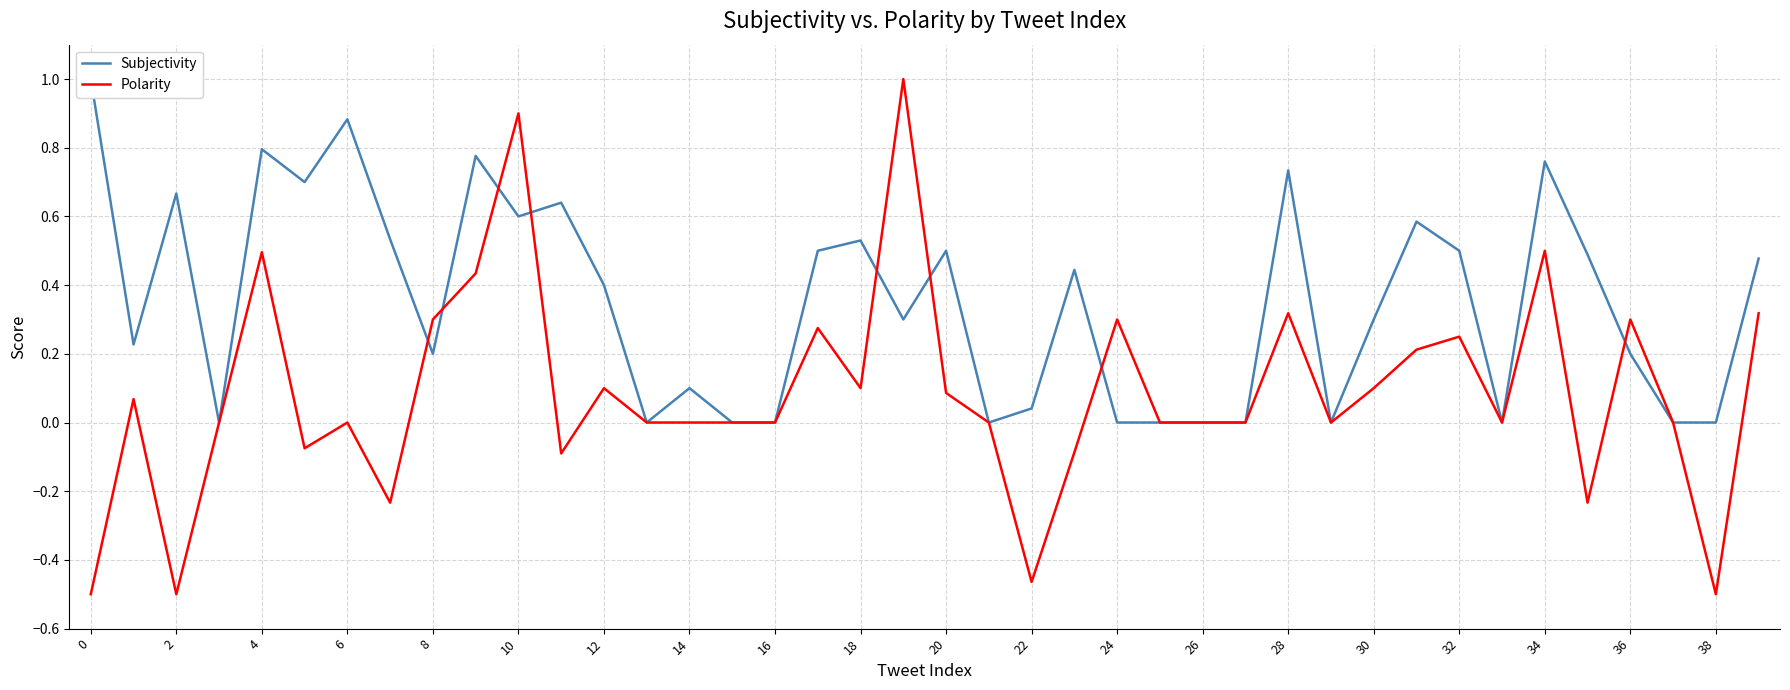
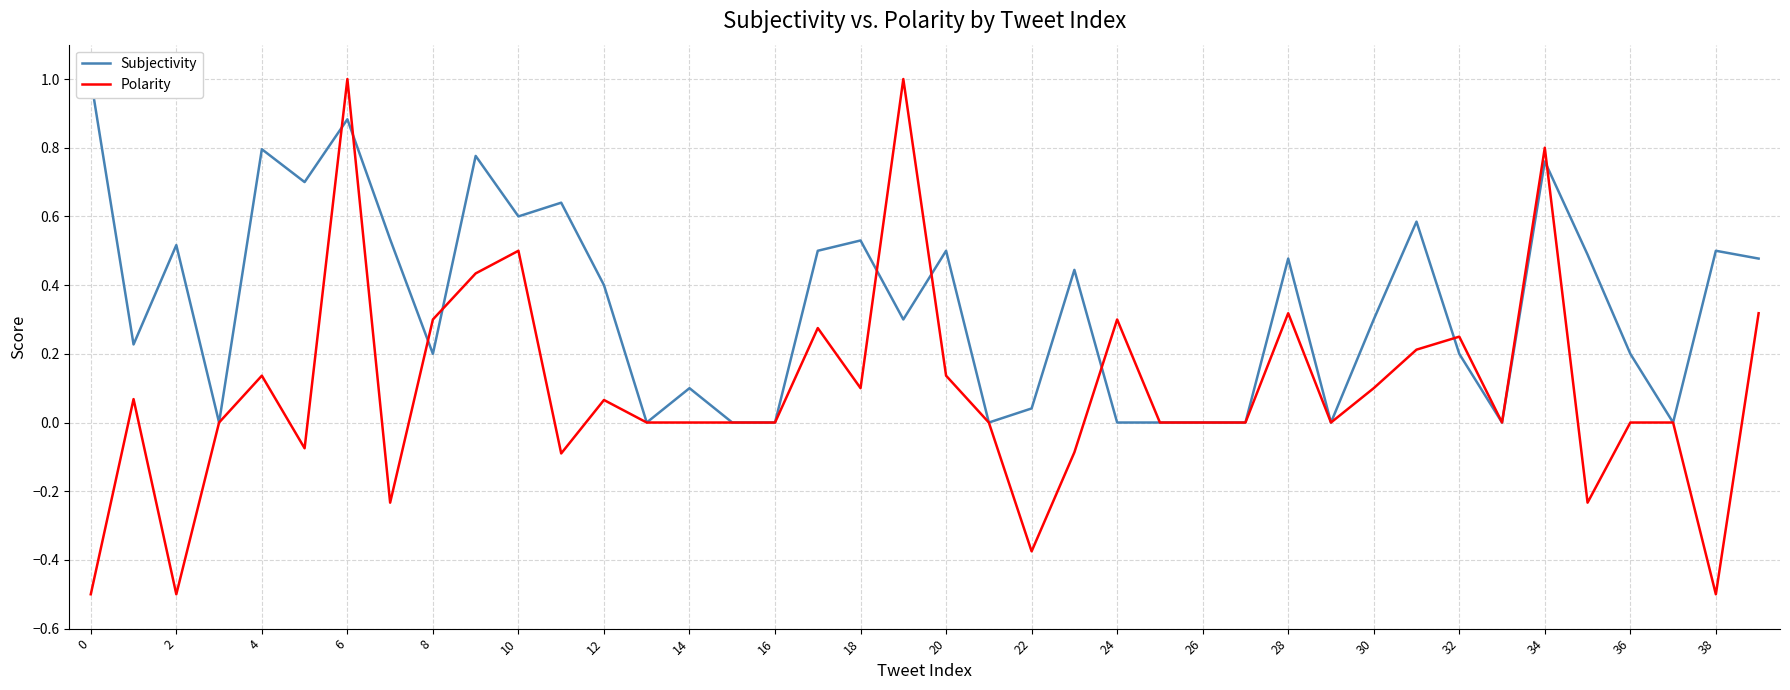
Subjectivity, 2: 0.67 -> 0.52
Polarity, 4: 0.50 -> 0.14
Polarity, 6: 0 -> 1
Polarity, 10: 0.9 -> 0.5
Polarity, 12: 0.10 -> 0.07
Polarity, 20: 0.09 -> 0.14
Polarity, 22: -0.46 -> -0.38
Subjectivity, 28: 0.73 -> 0.48
Subjectivity, 32: 0.5 -> 0.2
Polarity, 34: 0.5 -> 0.8
Polarity, 36: 0.3 -> 0.0
Subjectivity, 38: 0.0 -> 0.5
